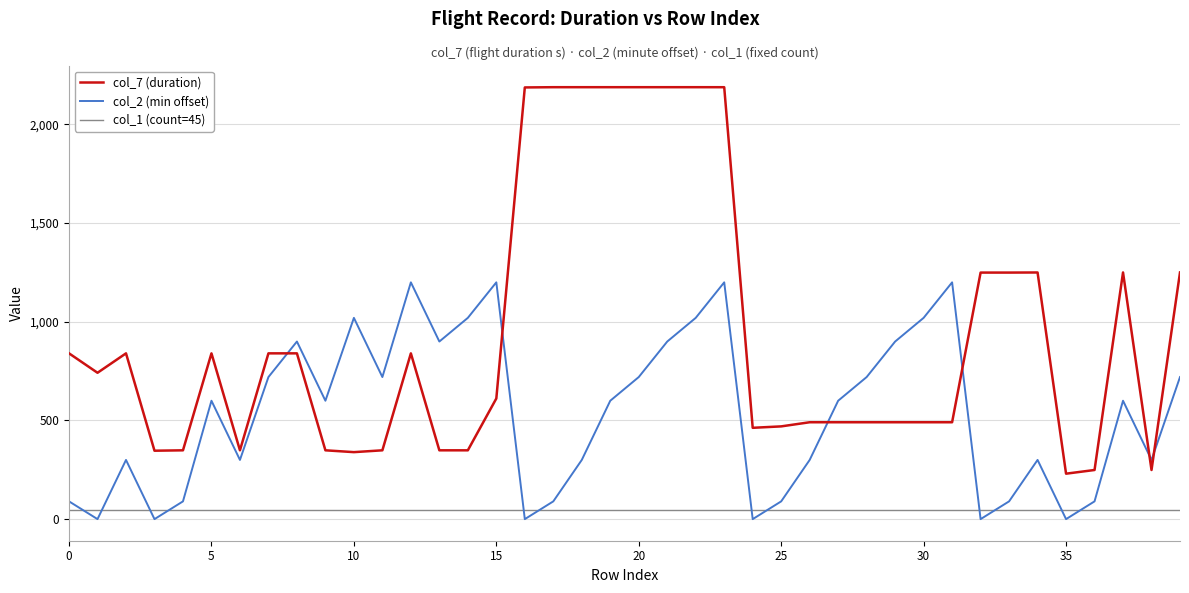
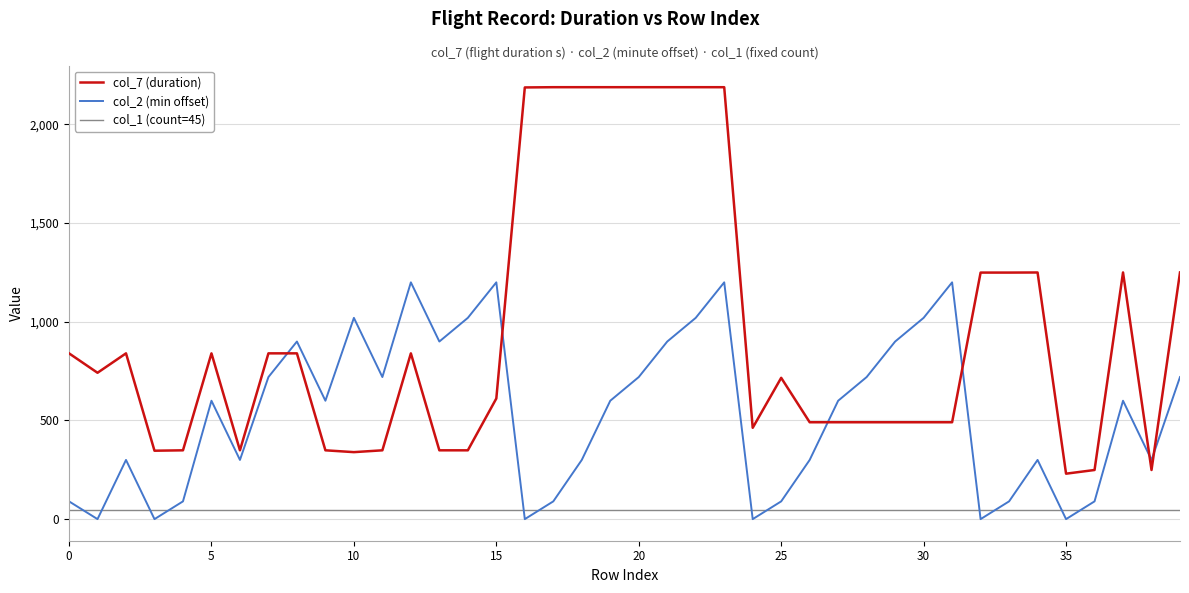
col_7 (duration), 25: 470 -> 720
